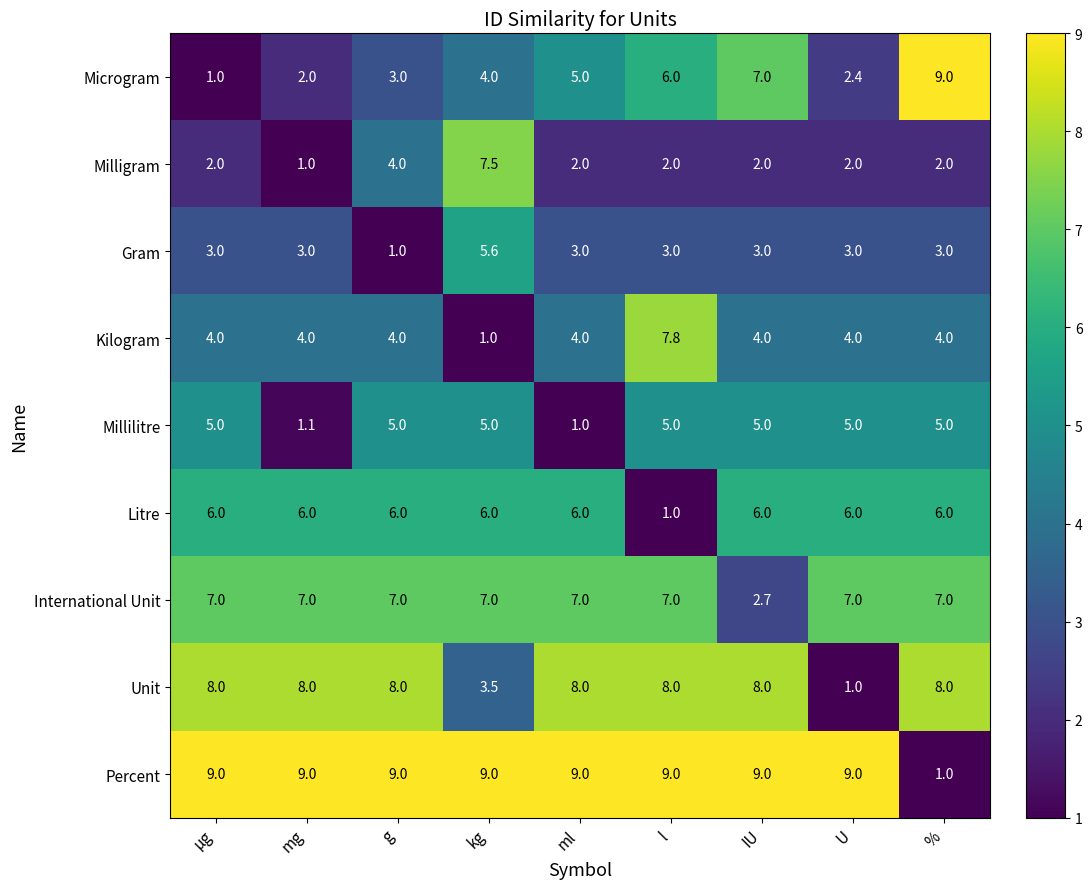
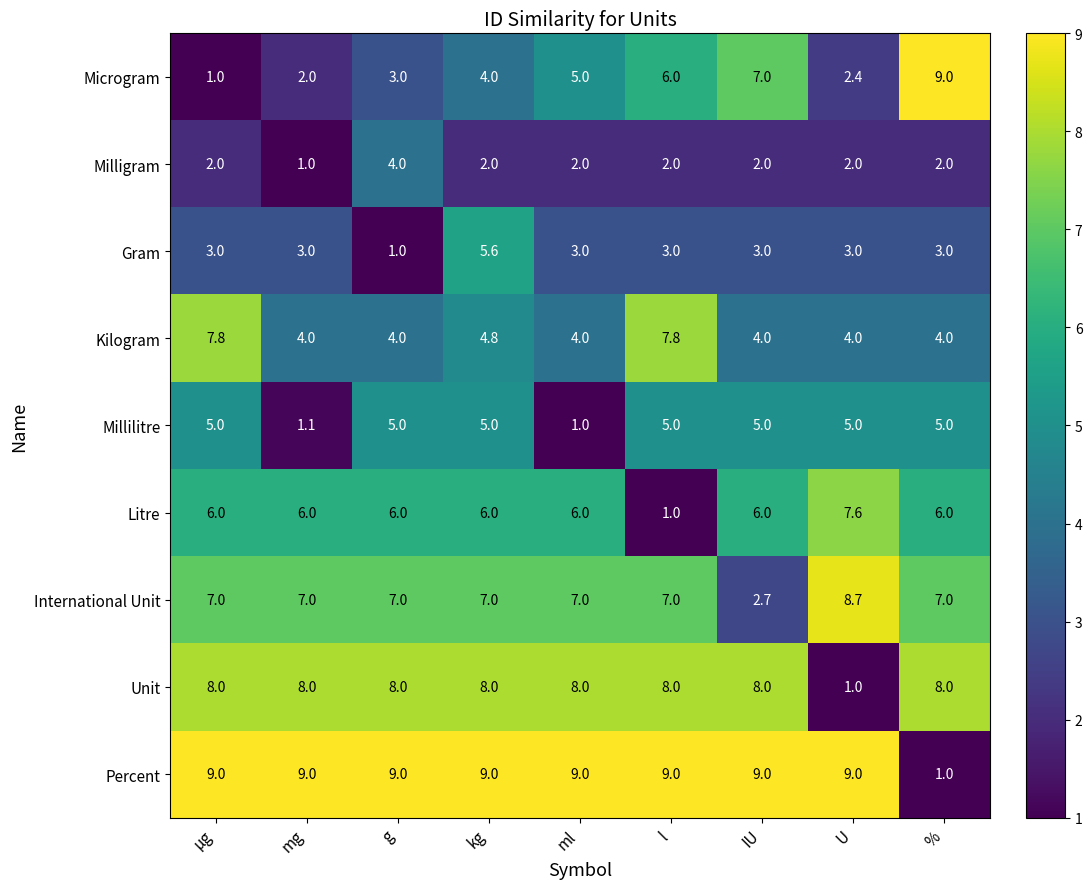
Milligram, kg: 7.5 -> 2.0
Kilogram, µg: 4.0 -> 7.8
Kilogram, kg: 1.0 -> 4.8
Litre, U: 6.0 -> 7.6
International Unit, U: 7.0 -> 8.7
Unit, kg: 3.5 -> 8.0
